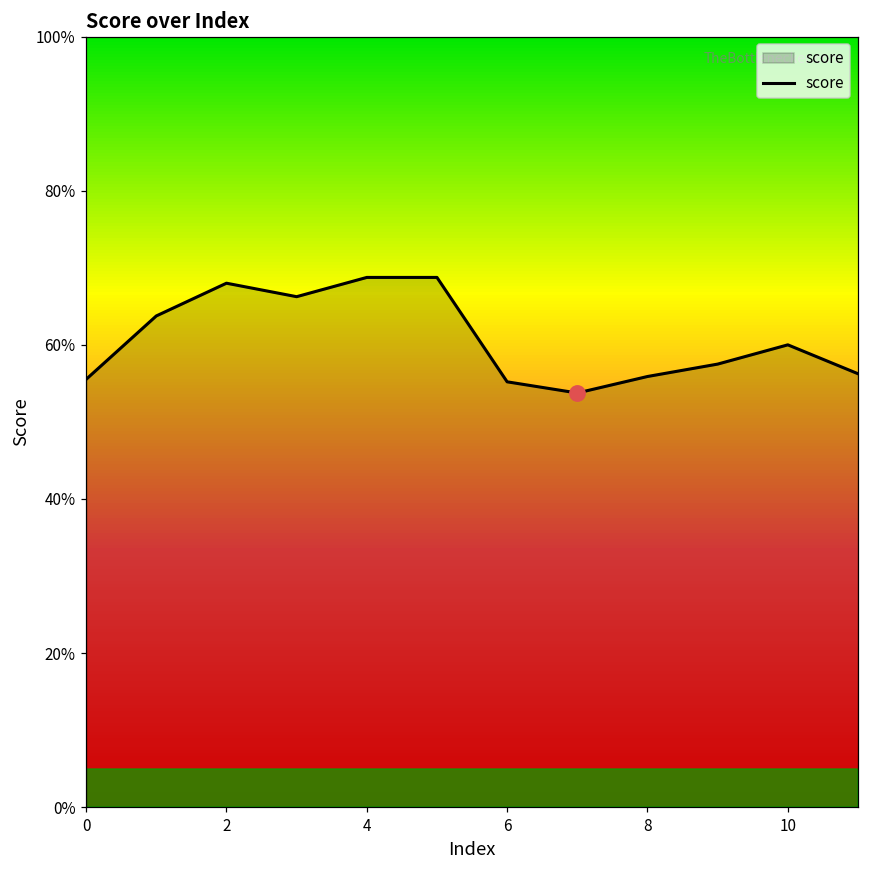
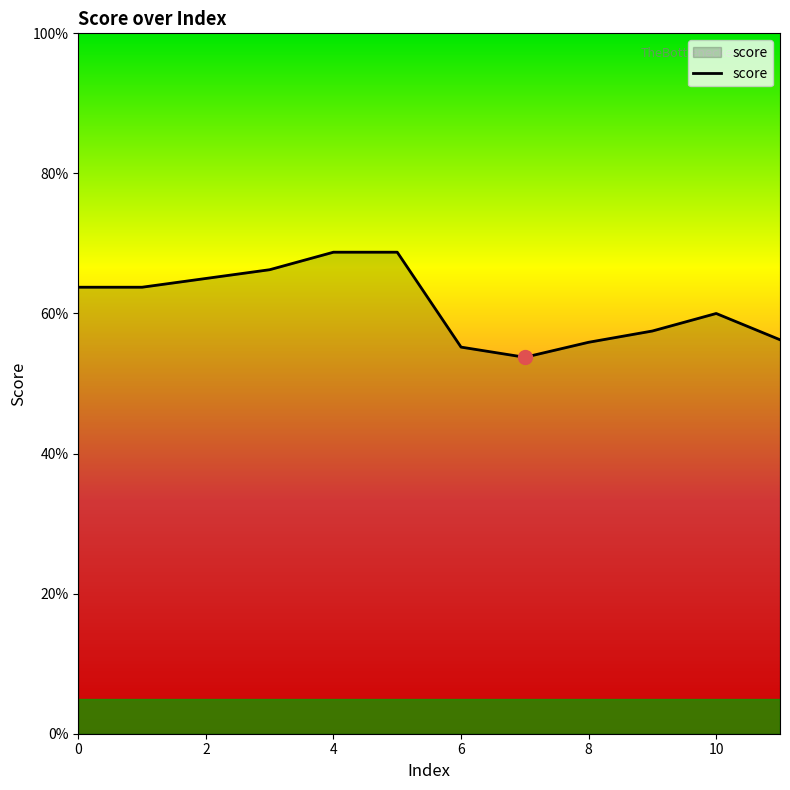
score, 0: 56% -> 64%
score, 2: 68% -> 65%
